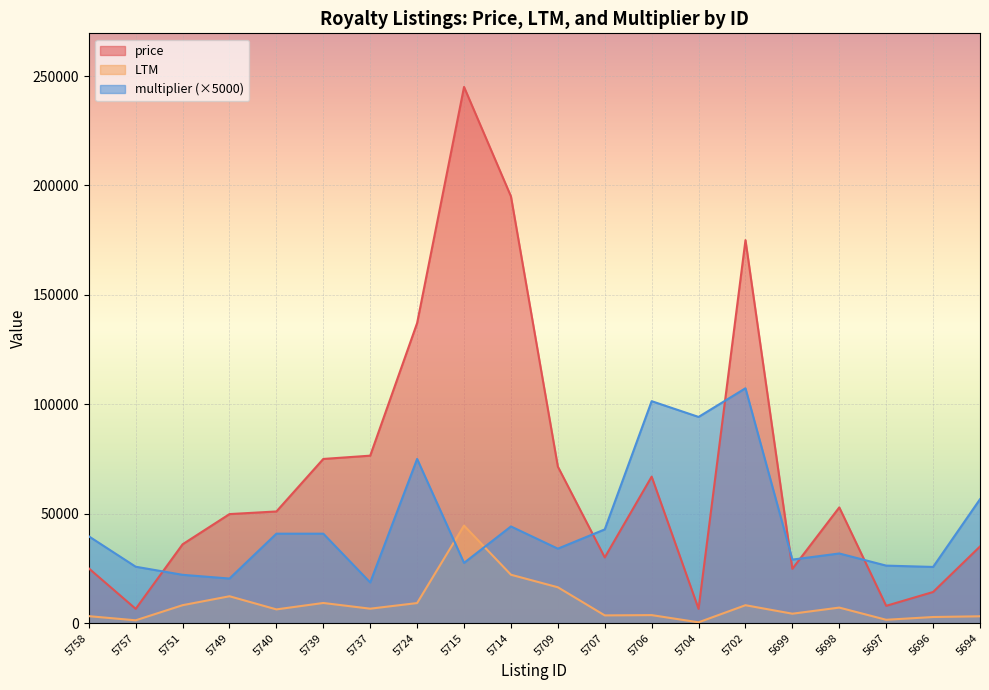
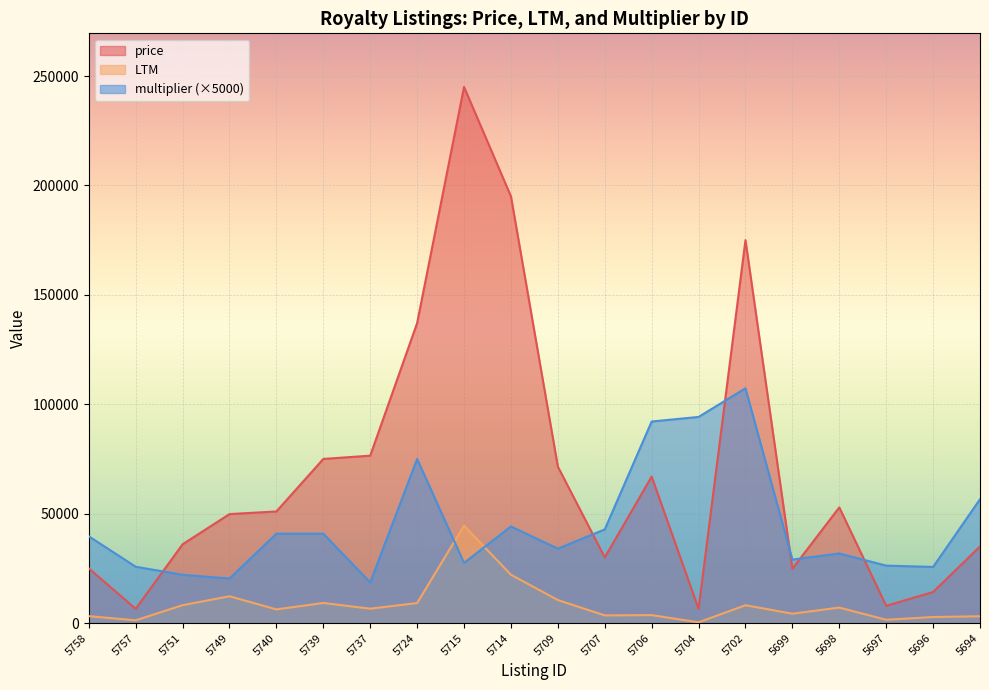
LTM, 5709: 16000 -> 11000
multiplier (×5000), 5706: 101000 -> 92000
